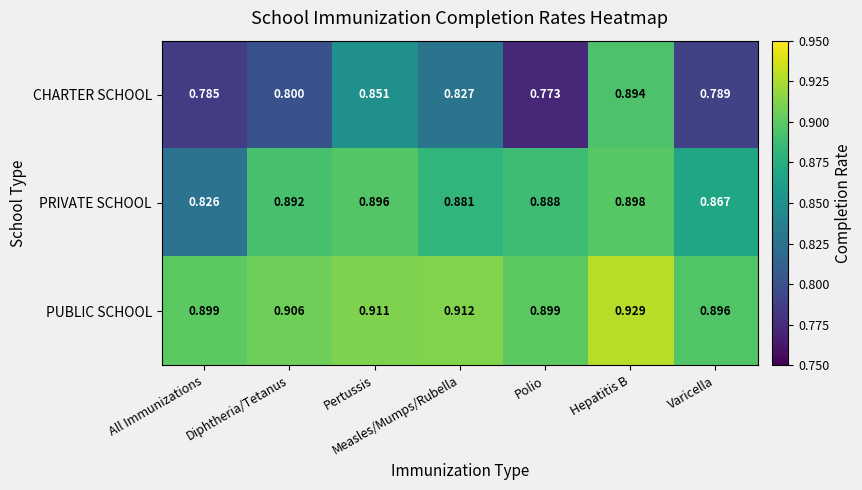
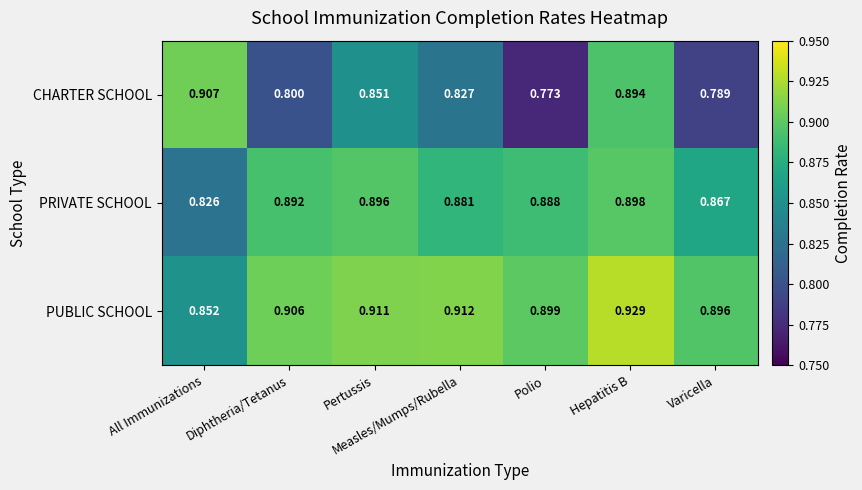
CHARTER SCHOOL, All Immunizations: 0.785 -> 0.907
PUBLIC SCHOOL, All Immunizations: 0.899 -> 0.852
